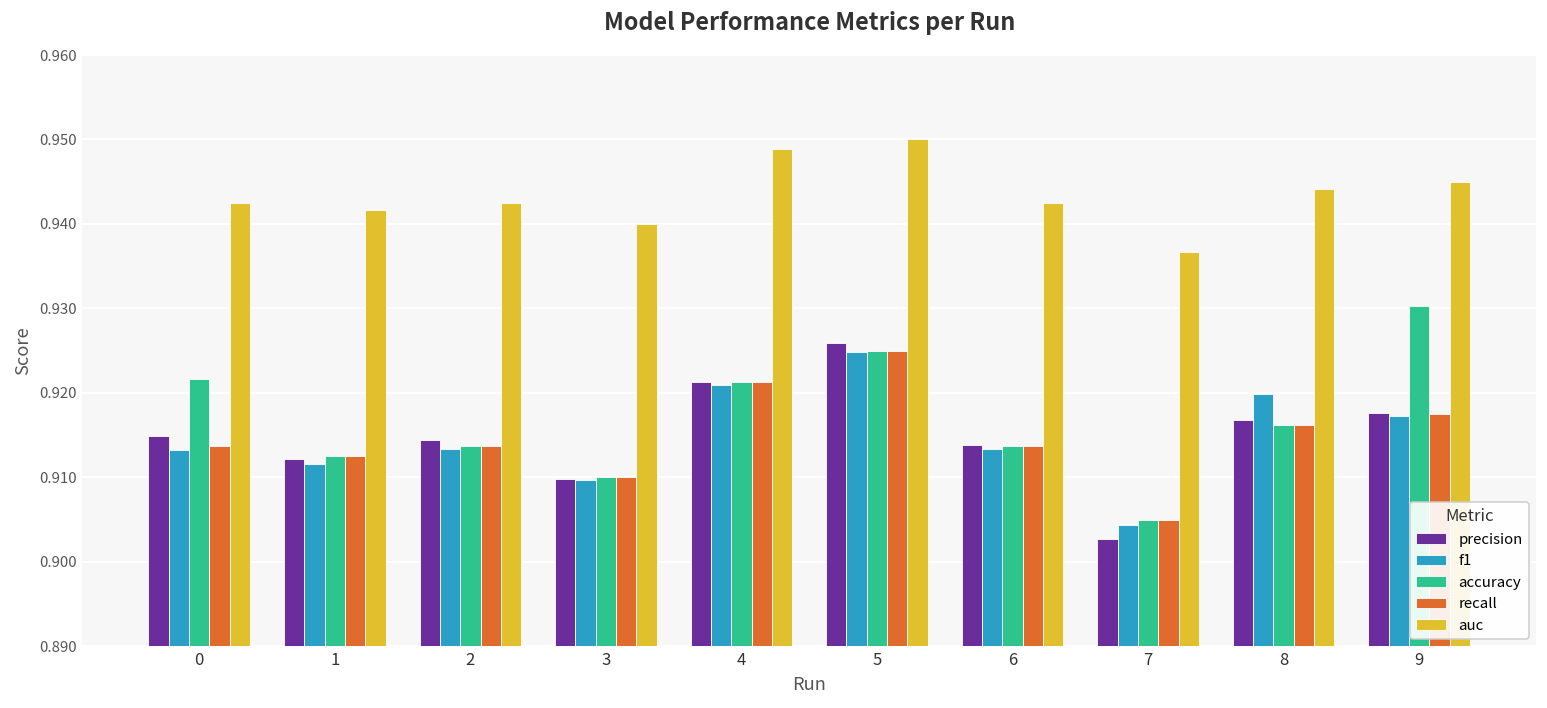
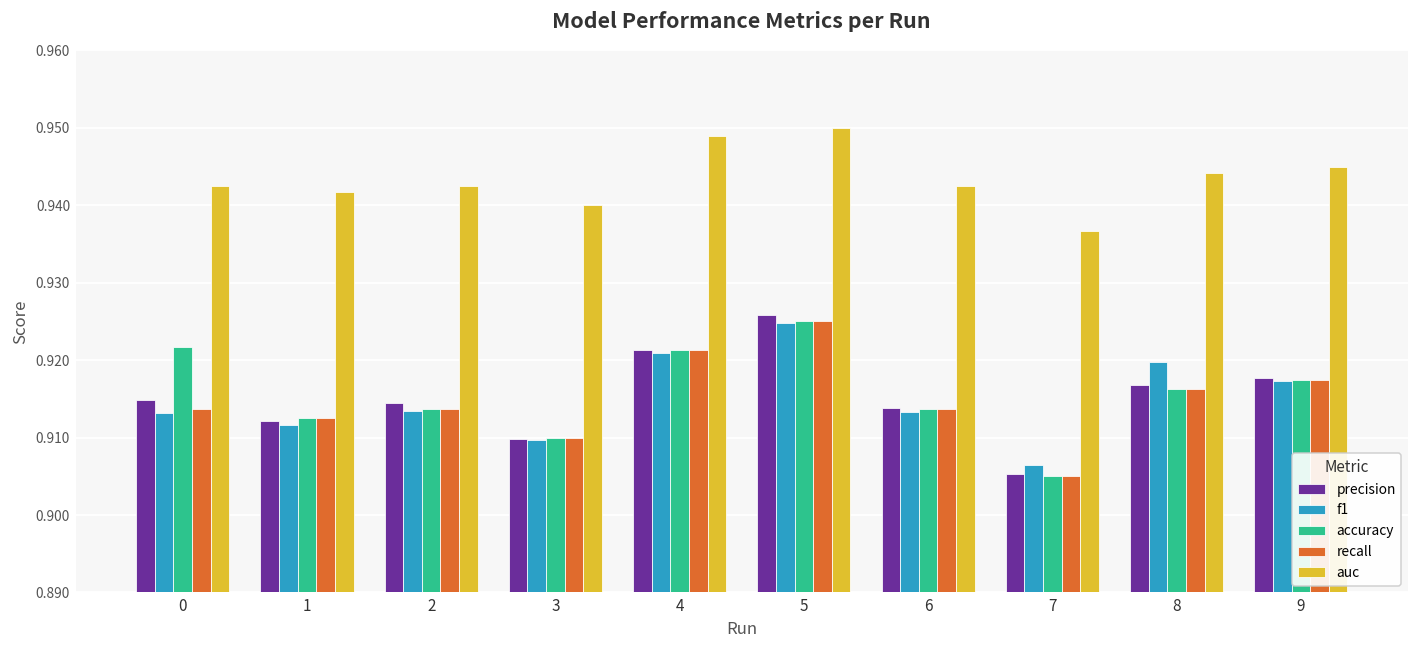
precision, 7: 0.903 -> 0.905
f1, 7: 0.904 -> 0.906
accuracy, 9: 0.930 -> 0.918
